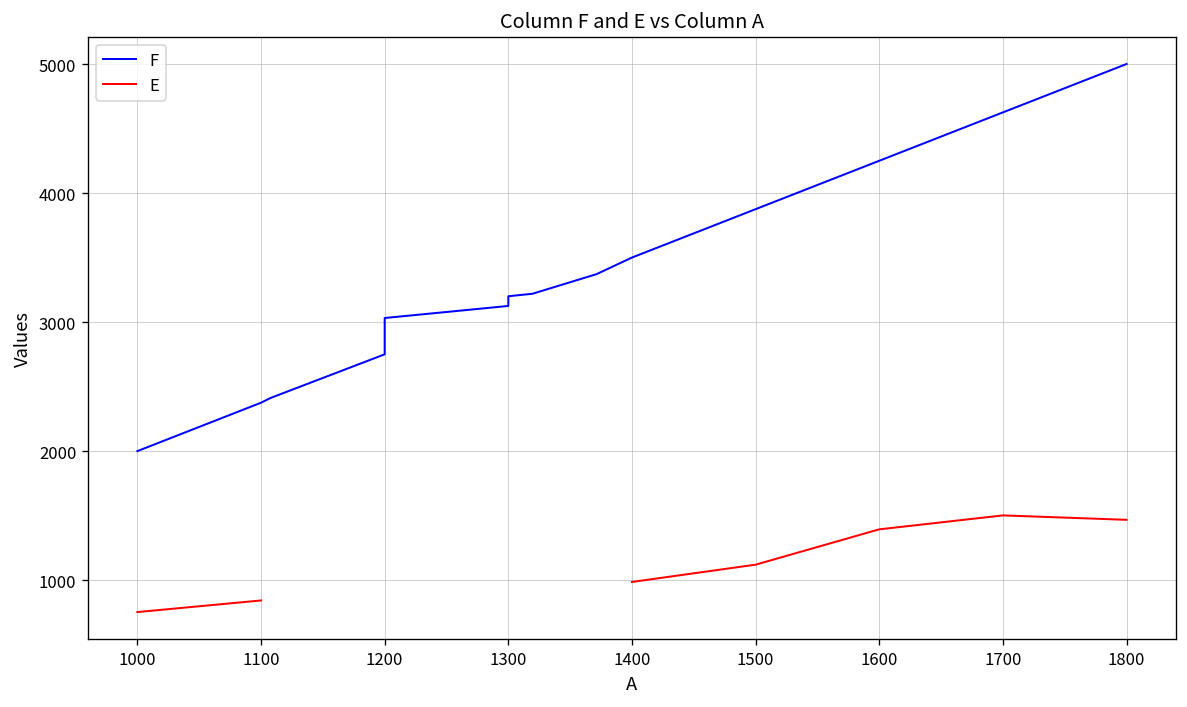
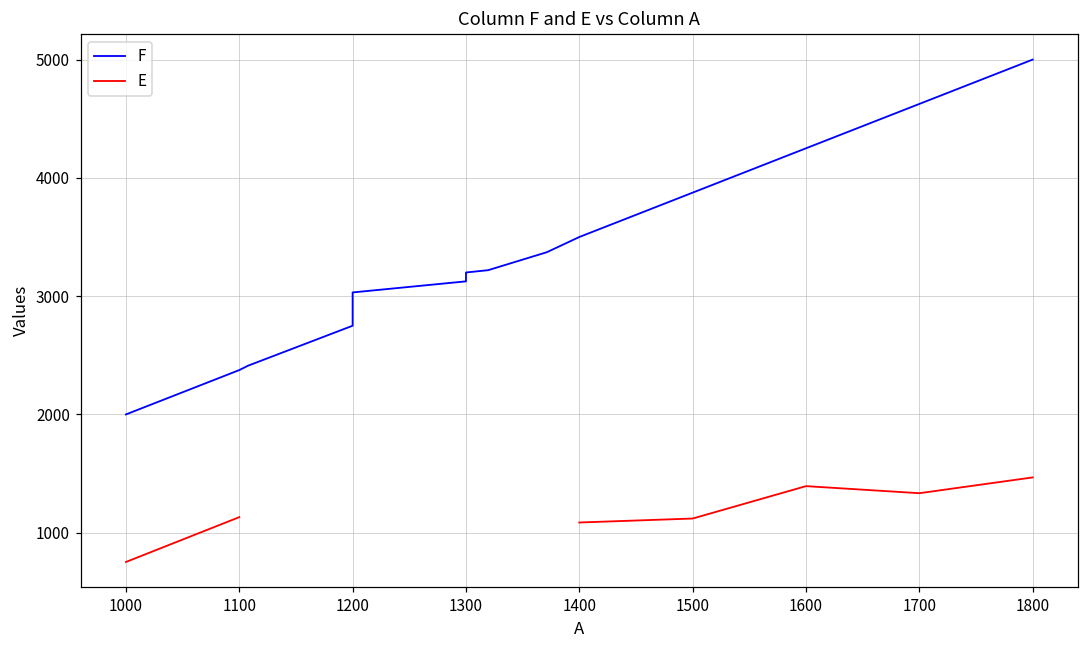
E, 1100: 840 -> 1130
E, 1400: 990 -> 1090
E, 1700: 1500 -> 1330
